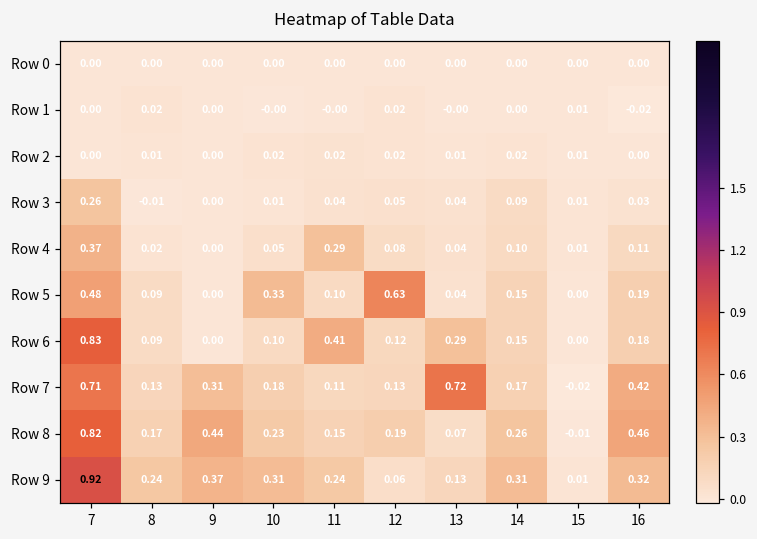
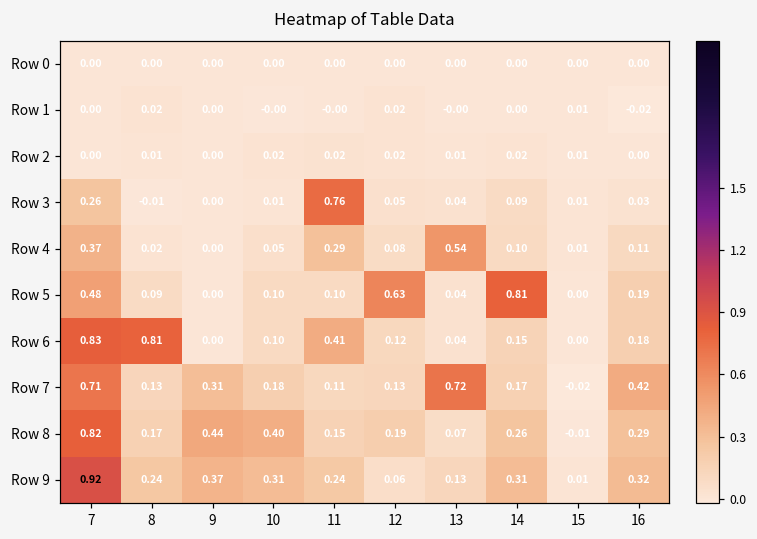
Row 3, 11: 0.04 -> 0.76
Row 4, 13: 0.04 -> 0.54
Row 5, 10: 0.33 -> 0.10
Row 5, 14: 0.15 -> 0.81
Row 6, 8: 0.09 -> 0.81
Row 6, 13: 0.29 -> 0.04
Row 8, 10: 0.23 -> 0.40
Row 8, 16: 0.46 -> 0.29
